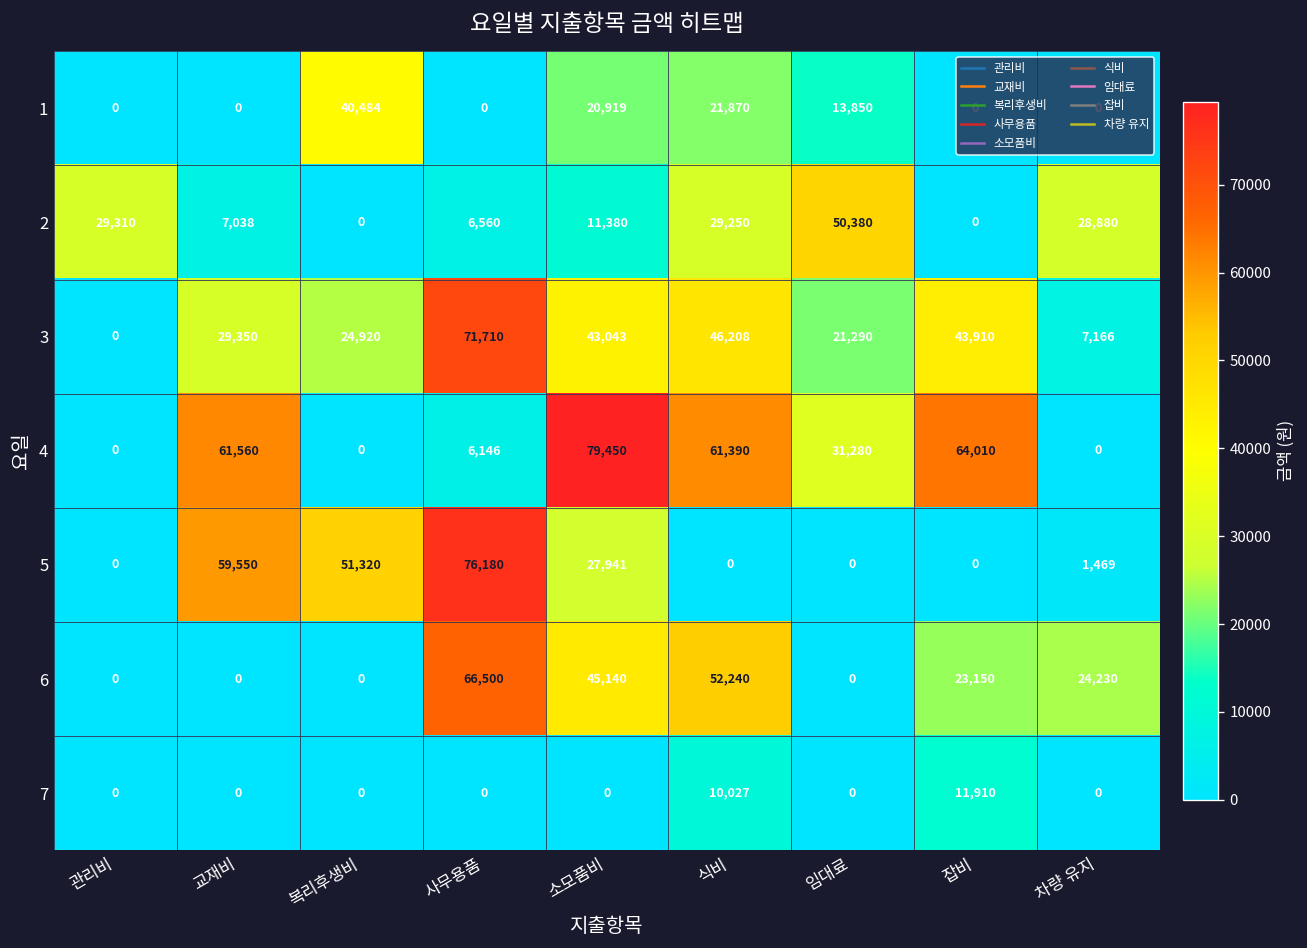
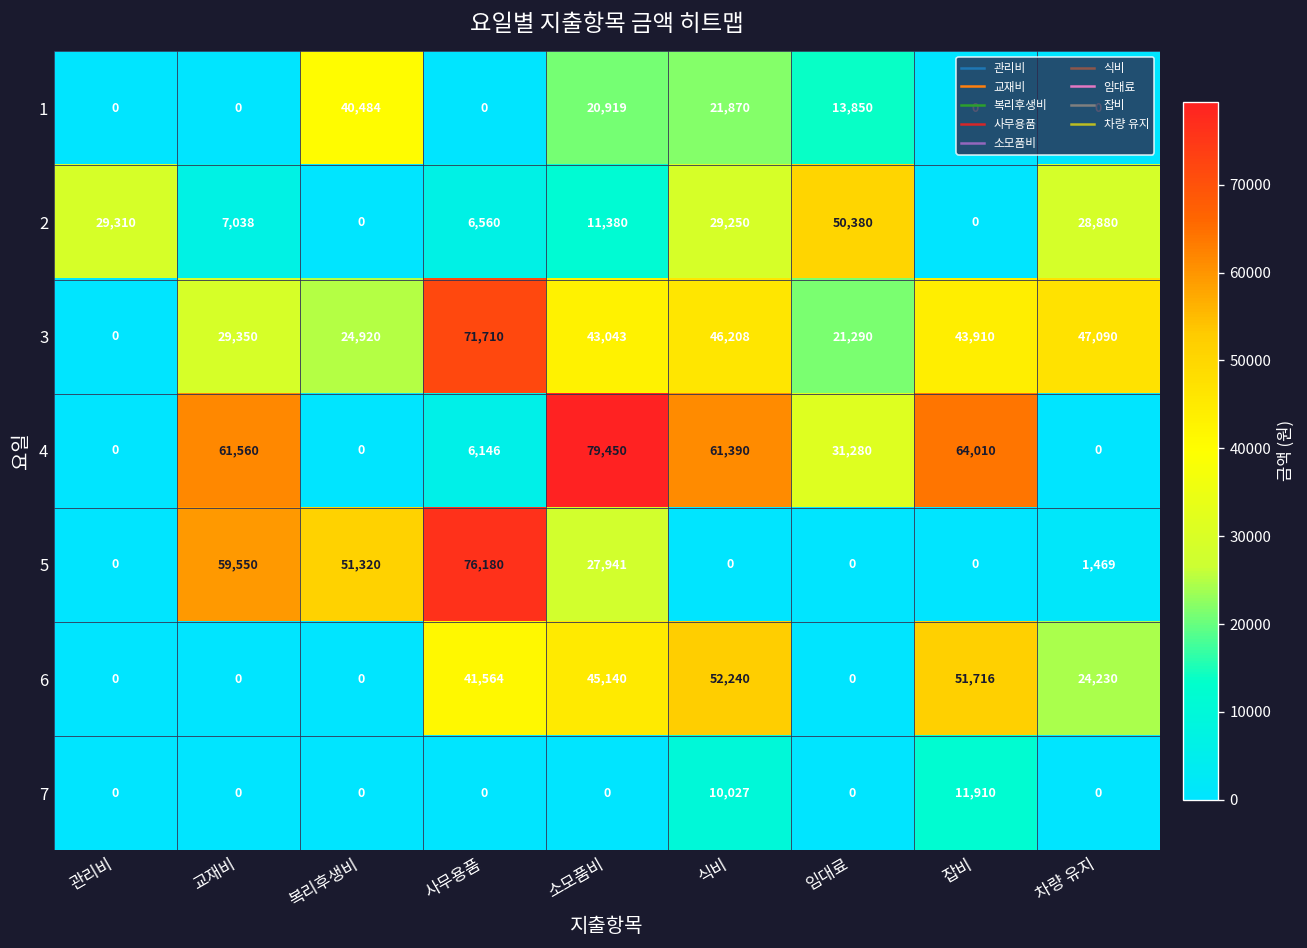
3, 차량 유지: 7,166 -> 47,090
6, 사무용품: 66,500 -> 41,564
6, 잡비: 23,150 -> 51,716
